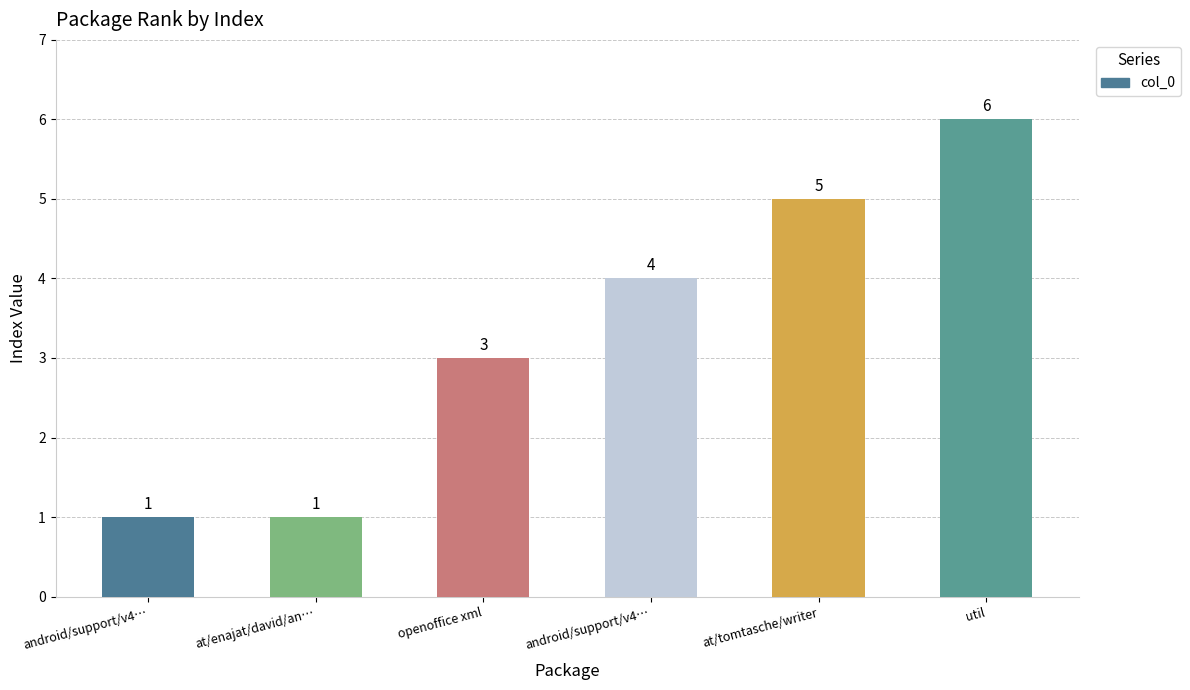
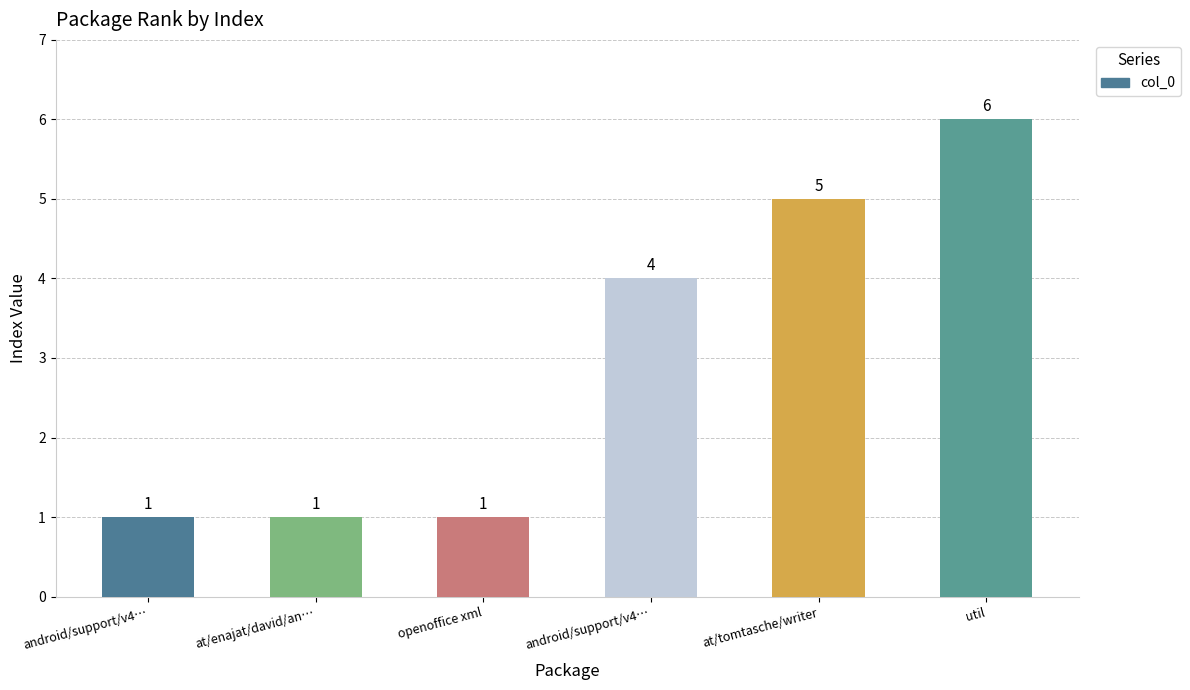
openoffice xml: 3 -> 1
